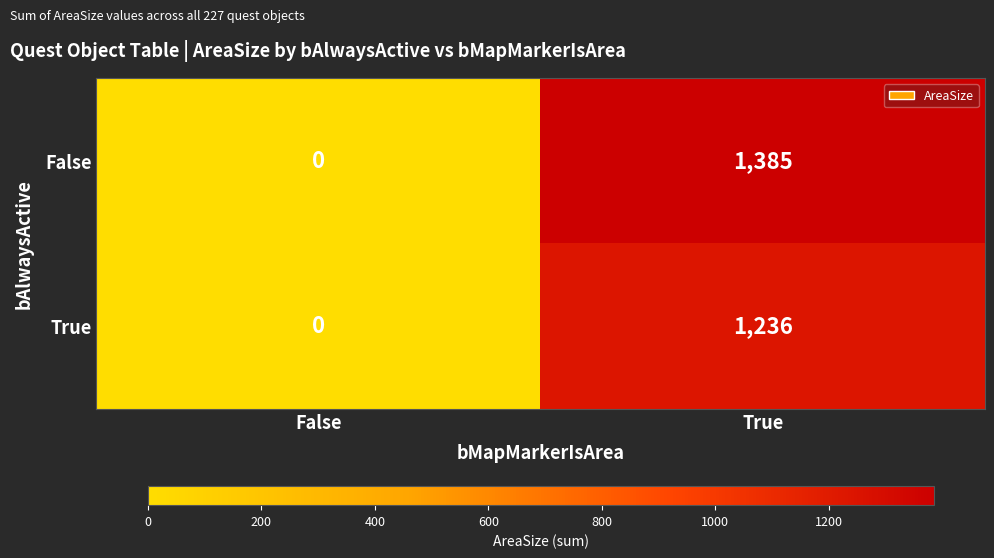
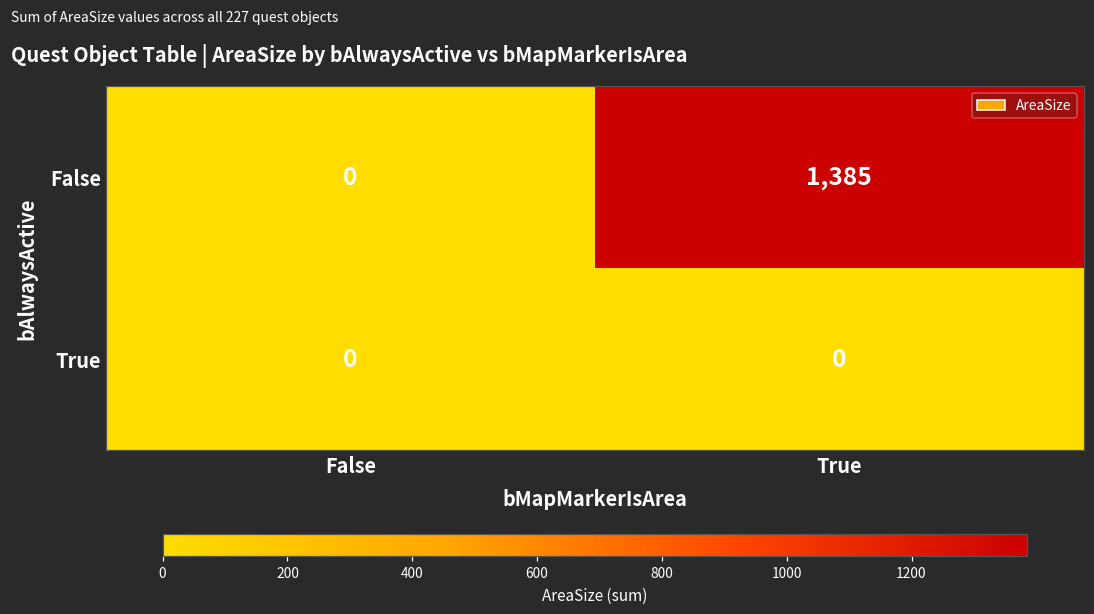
True, True: 1,236 -> 0
